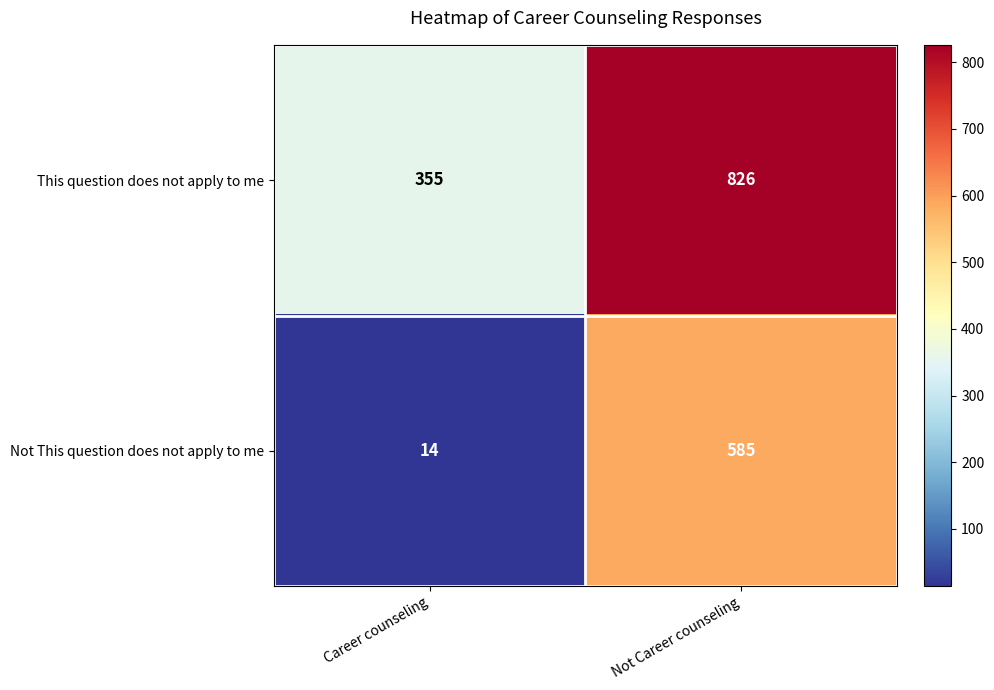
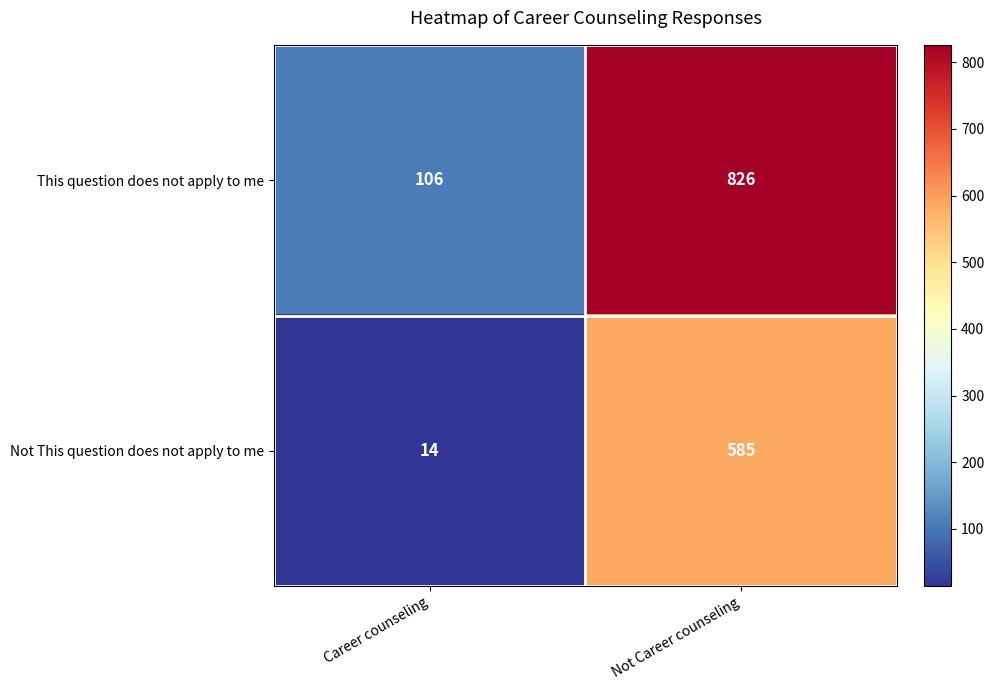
This question does not apply to me, Career counseling: 355 -> 106
